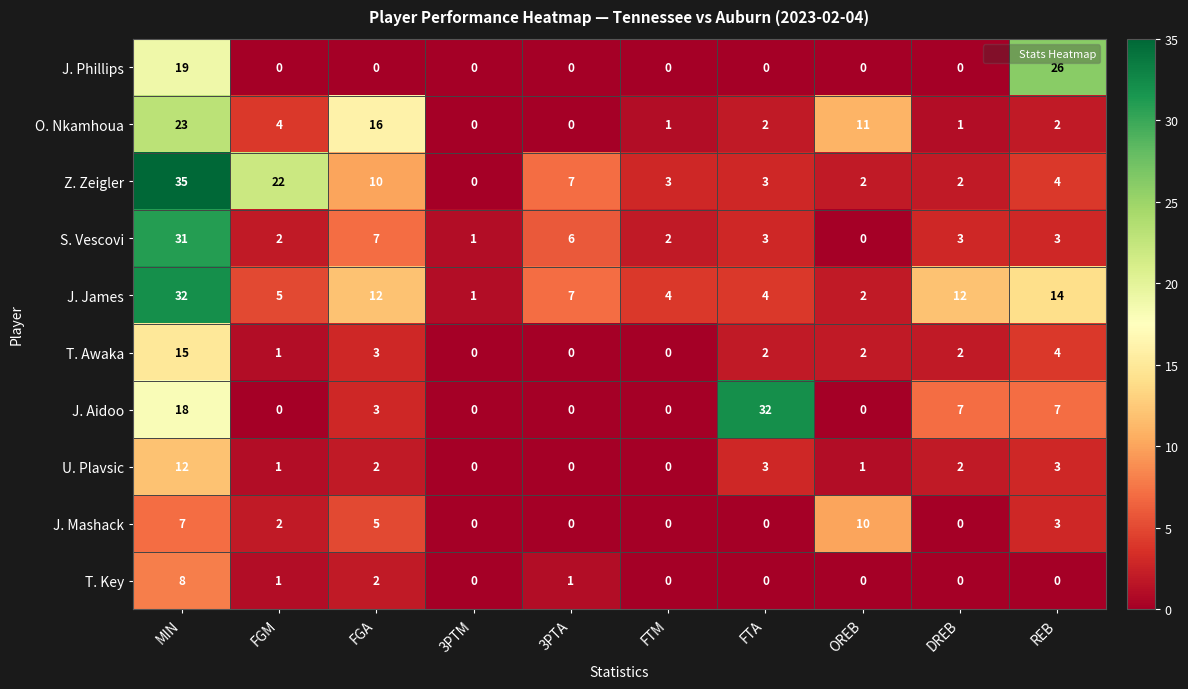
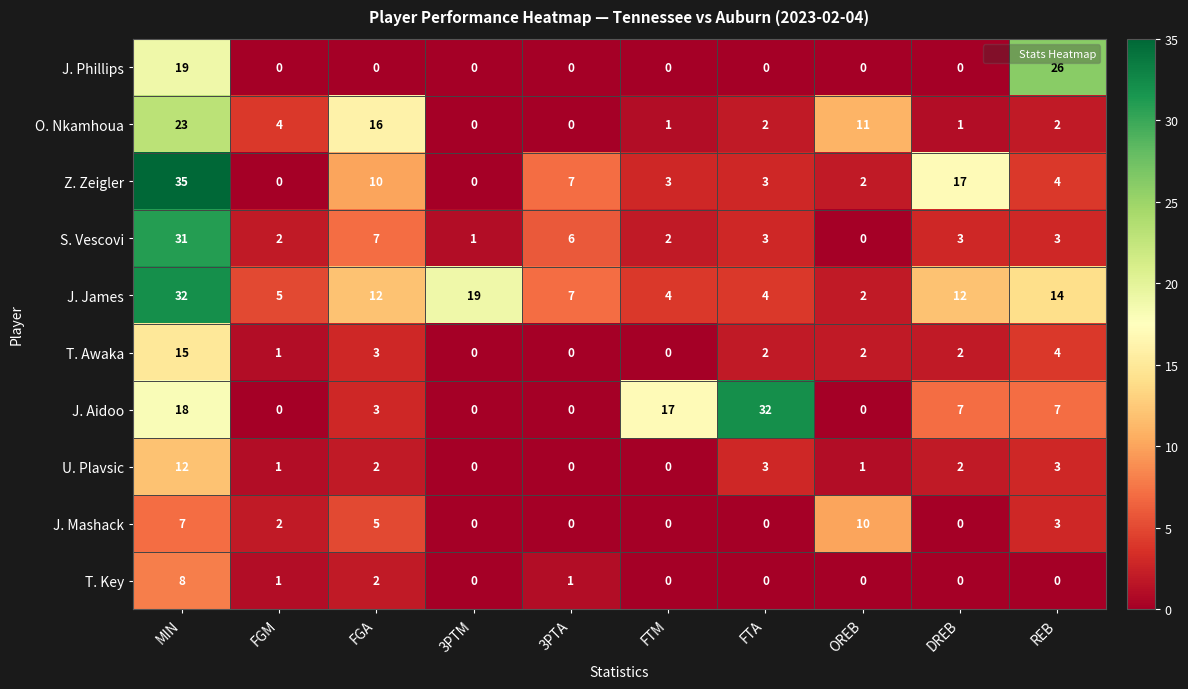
Z. Zeigler, FGM: 22 -> 0
Z. Zeigler, DREB: 2 -> 17
J. James, 3PTM: 1 -> 19
J. Aidoo, FTM: 0 -> 17
